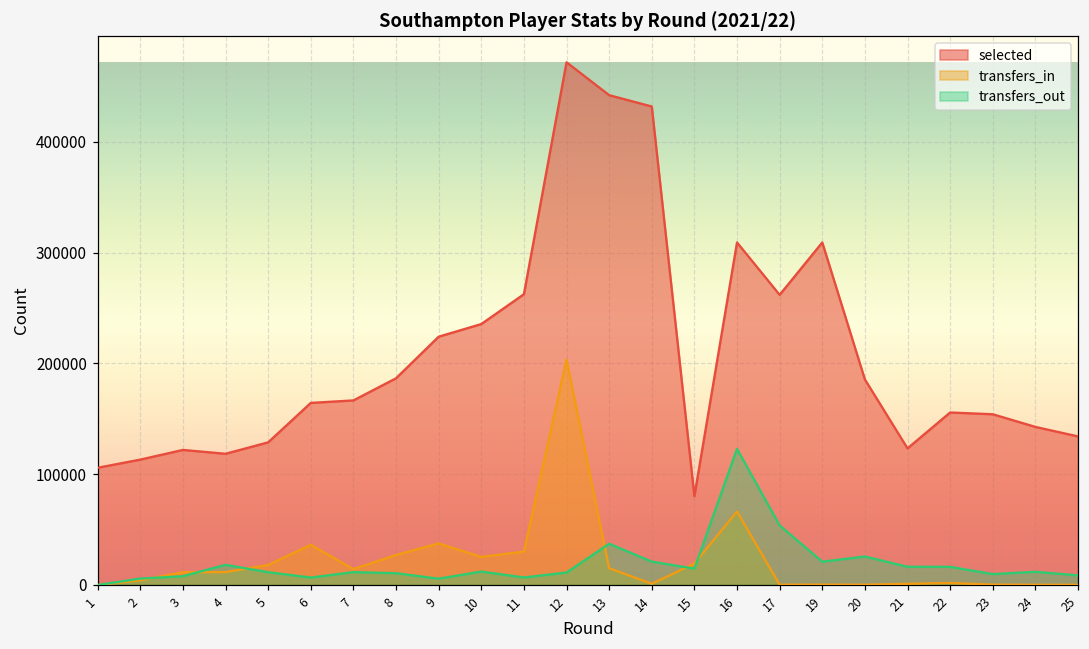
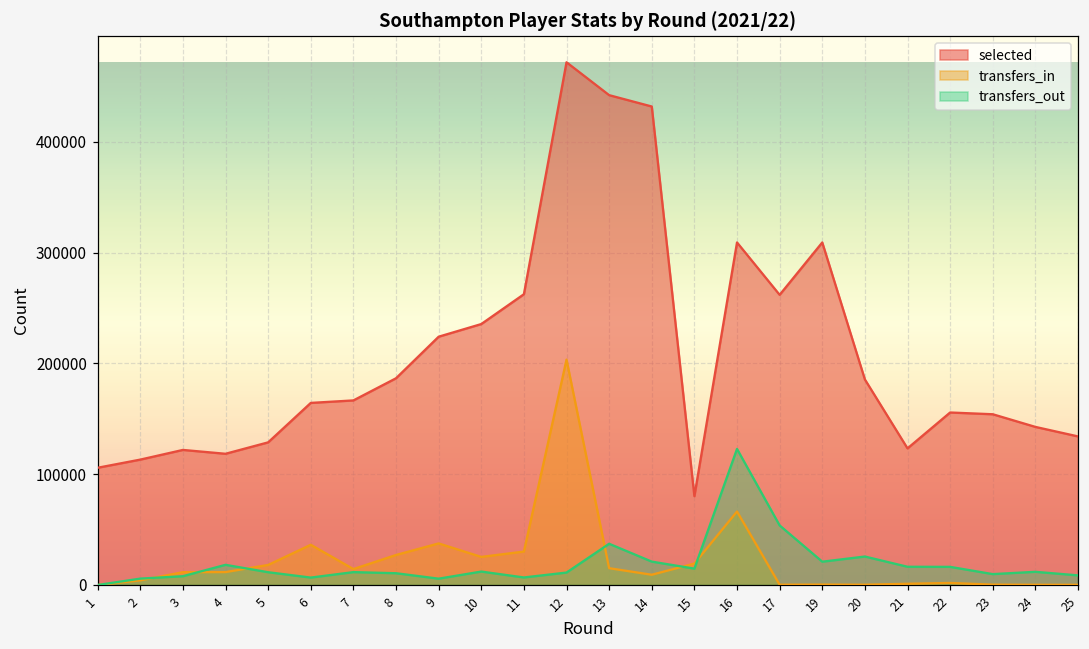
transfers_in, 14: 1000 -> 9000
